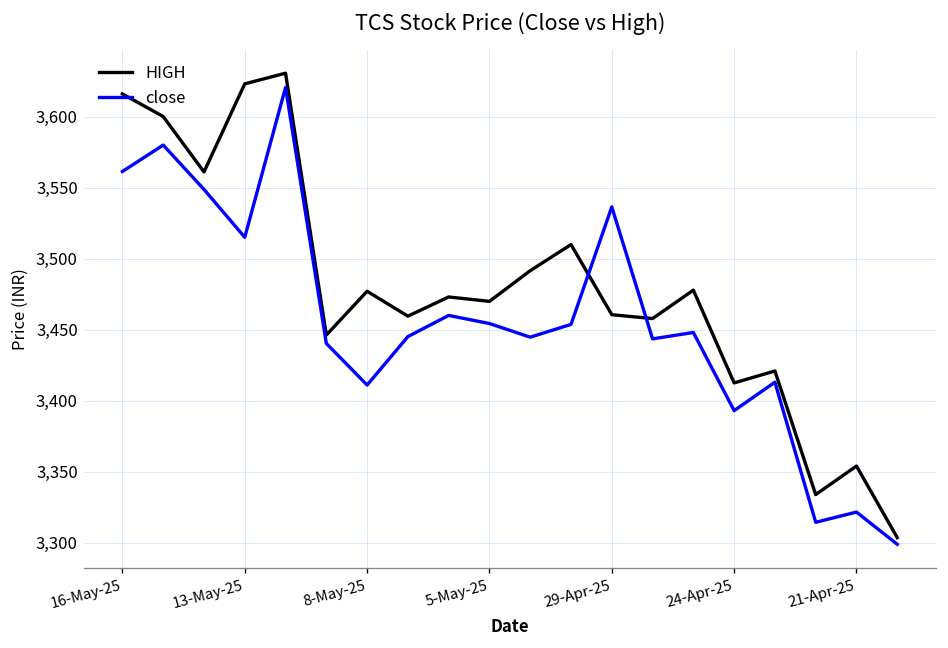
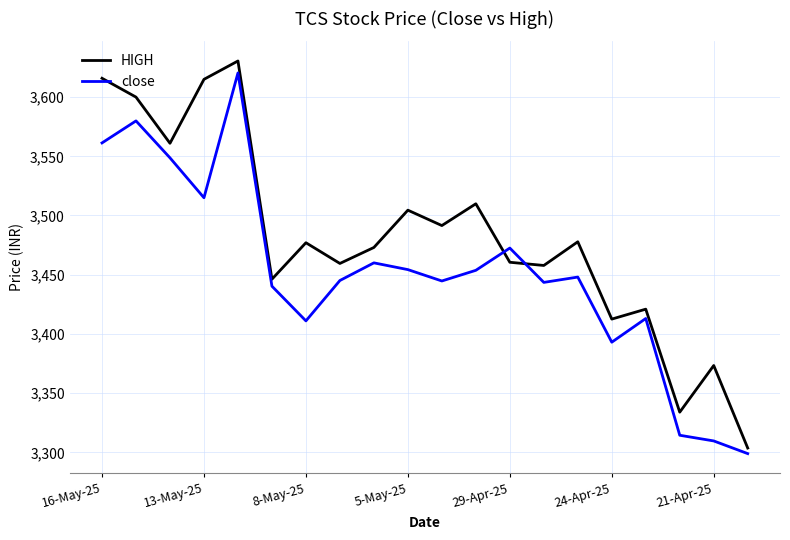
HIGH, 13-May-25: 3,623 -> 3,615
HIGH, 5-May-25: 3,470 -> 3,505
close, 29-Apr-25: 3,536 -> 3,473
HIGH, 21-Apr-25: 3,354 -> 3,373
close, 21-Apr-25: 3,322 -> 3,310
